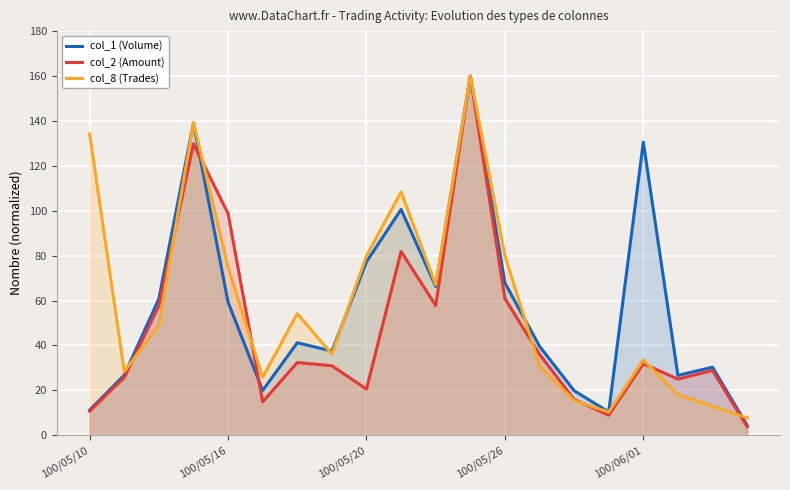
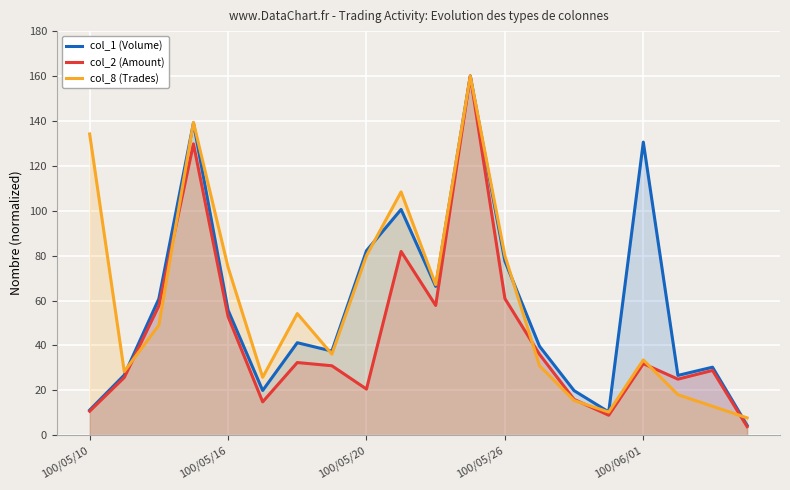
col_1 (Volume), 100/05/16: 59 -> 56
col_2 (Amount), 100/05/16: 99 -> 53
col_1 (Volume), 100/05/20: 77 -> 82
col_1 (Volume), 100/05/26: 68 -> 78
